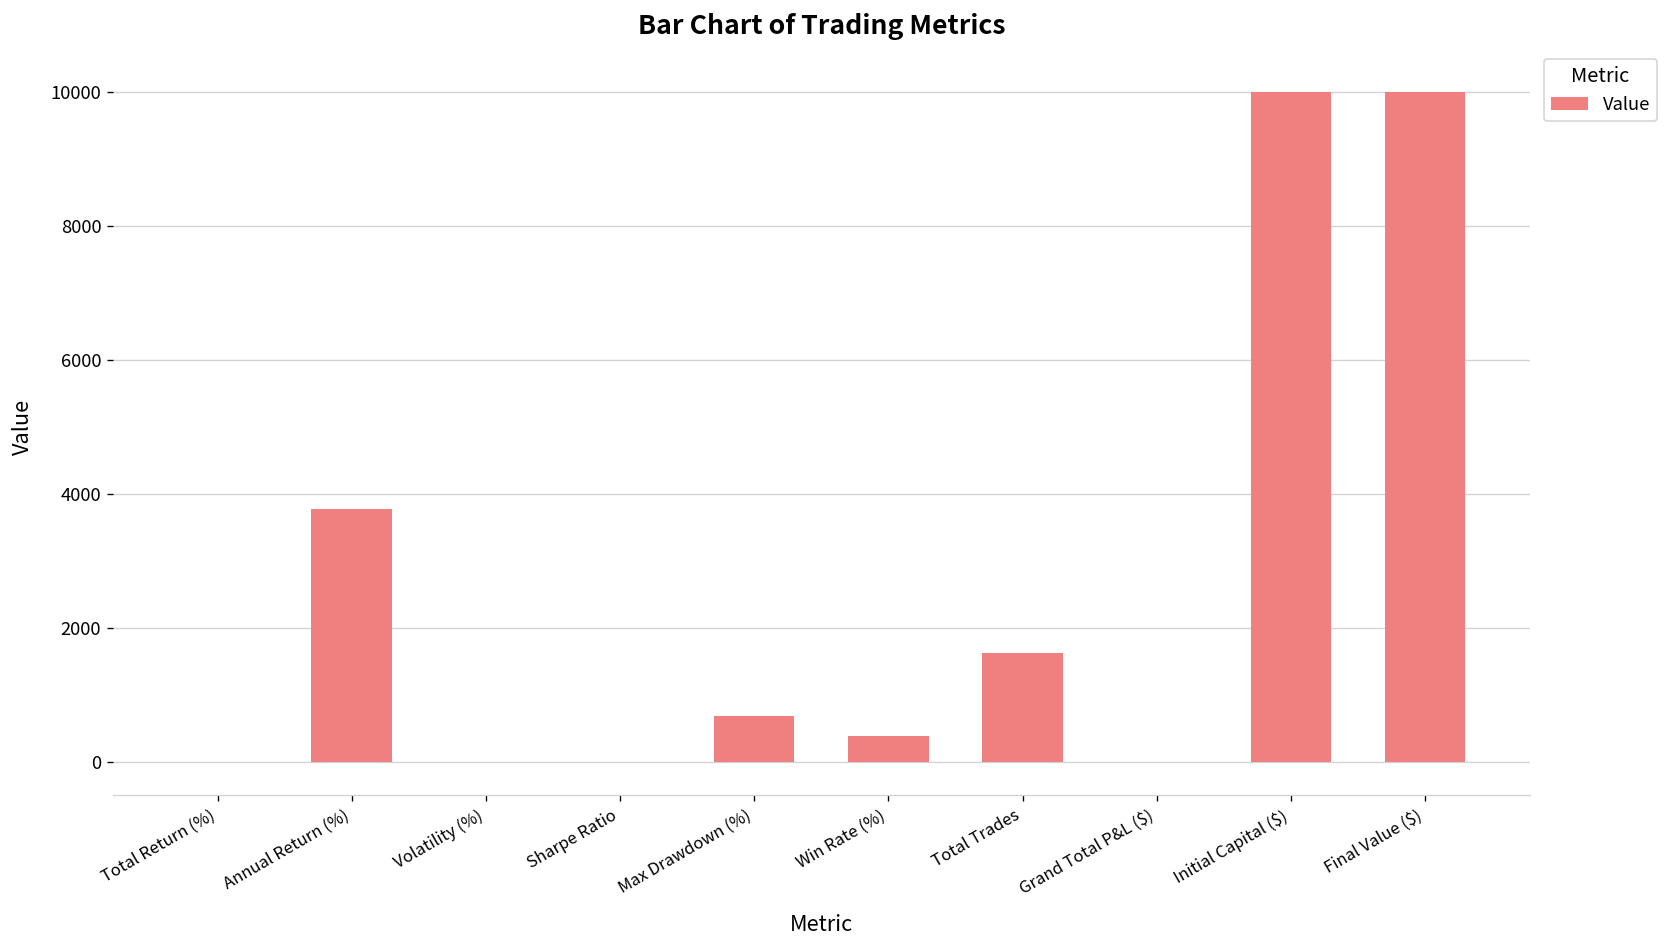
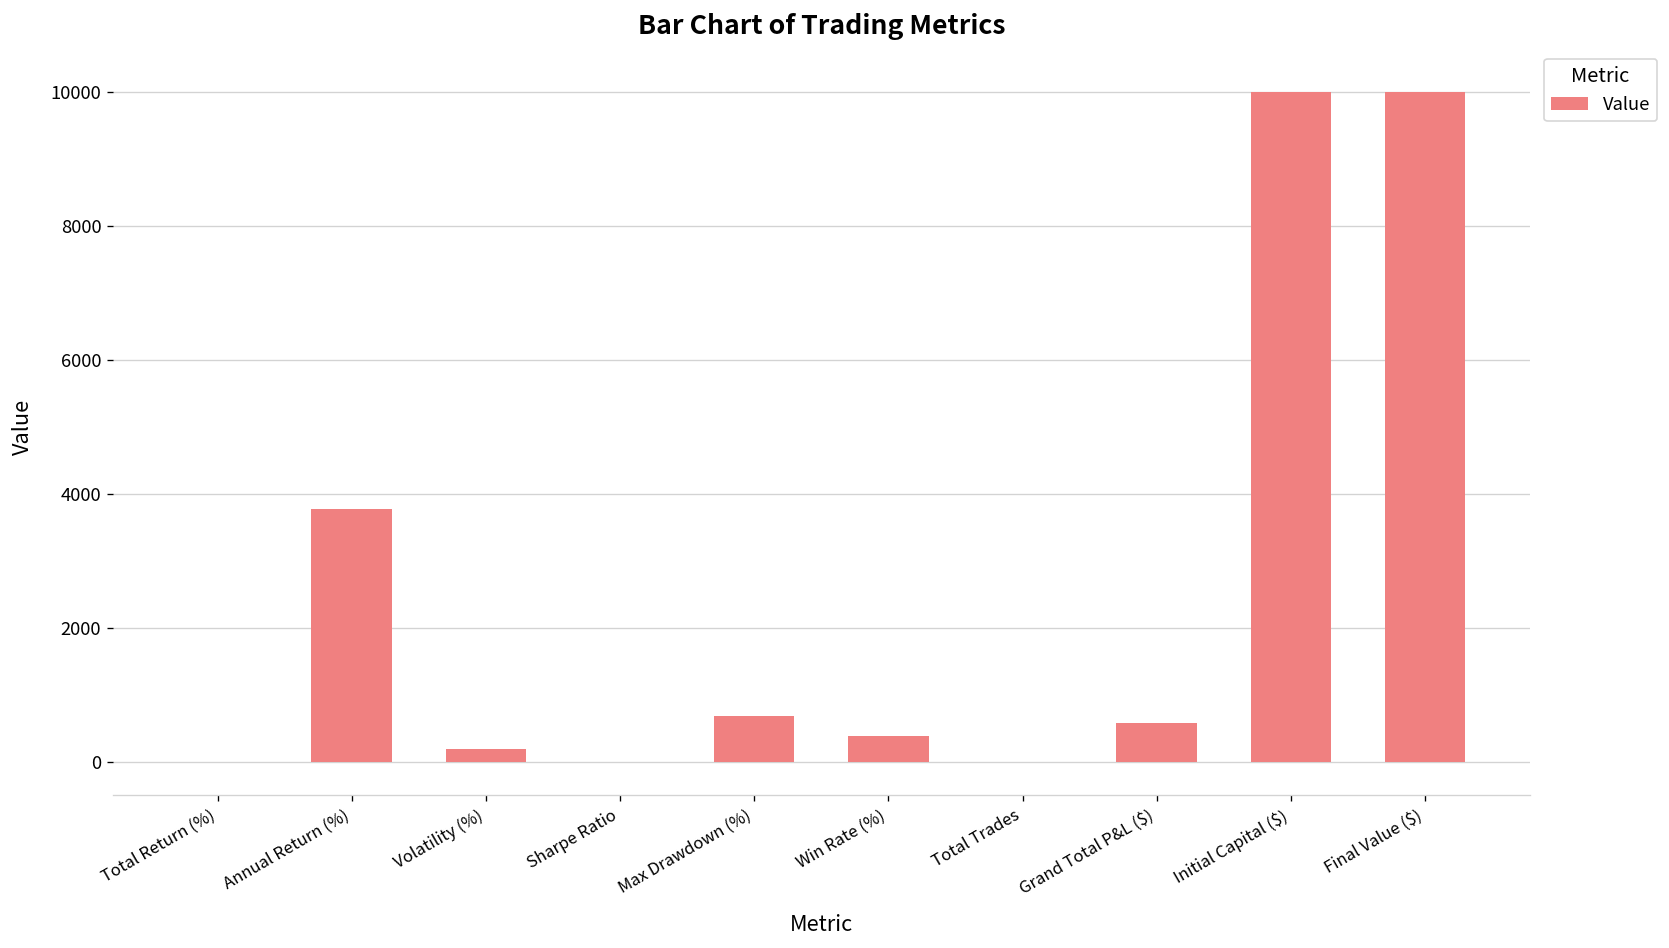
Volatility (%): 0 -> 200
Total Trades: 1600 -> 0
Grand Total P&L ($): 0 -> 600
